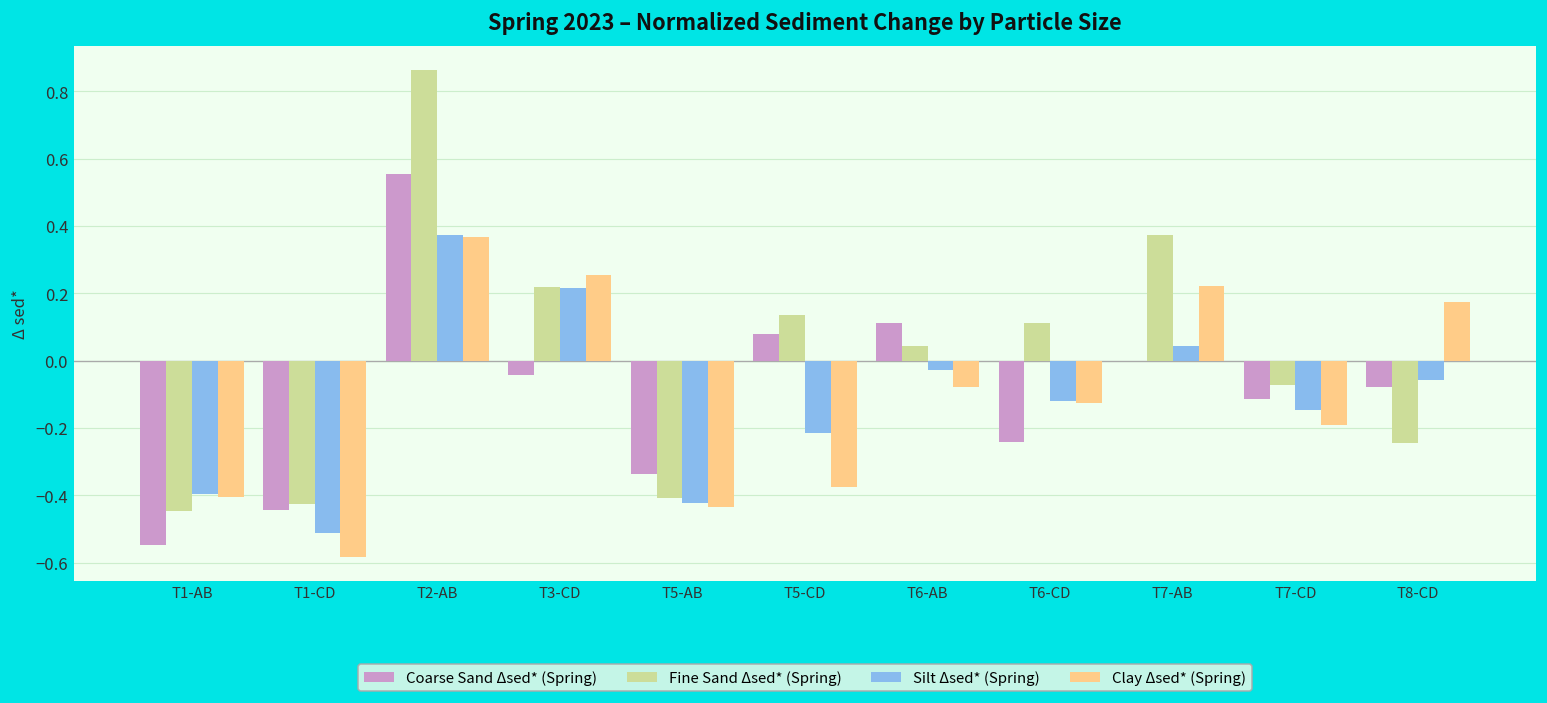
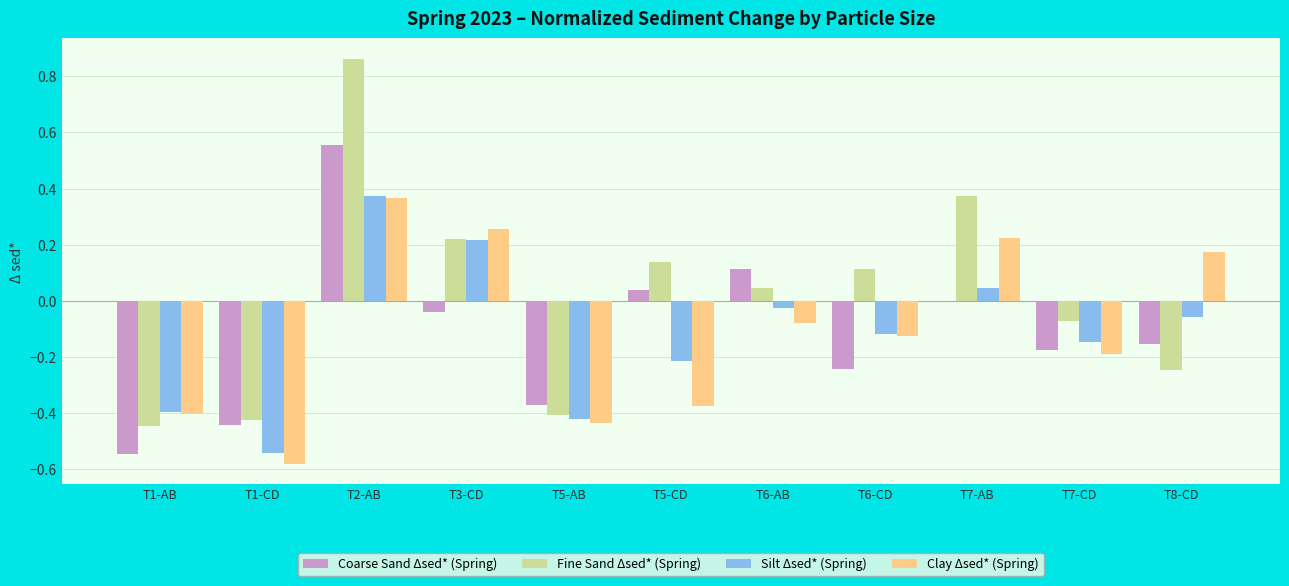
Silt Δsed* (Spring), T1-CD: -0.51 -> -0.54
Coarse Sand Δsed* (Spring), T5-AB: -0.34 -> -0.37
Coarse Sand Δsed* (Spring), T5-CD: 0.08 -> 0.04
Coarse Sand Δsed* (Spring), T7-CD: -0.11 -> -0.18
Coarse Sand Δsed* (Spring), T8-CD: -0.08 -> -0.15
